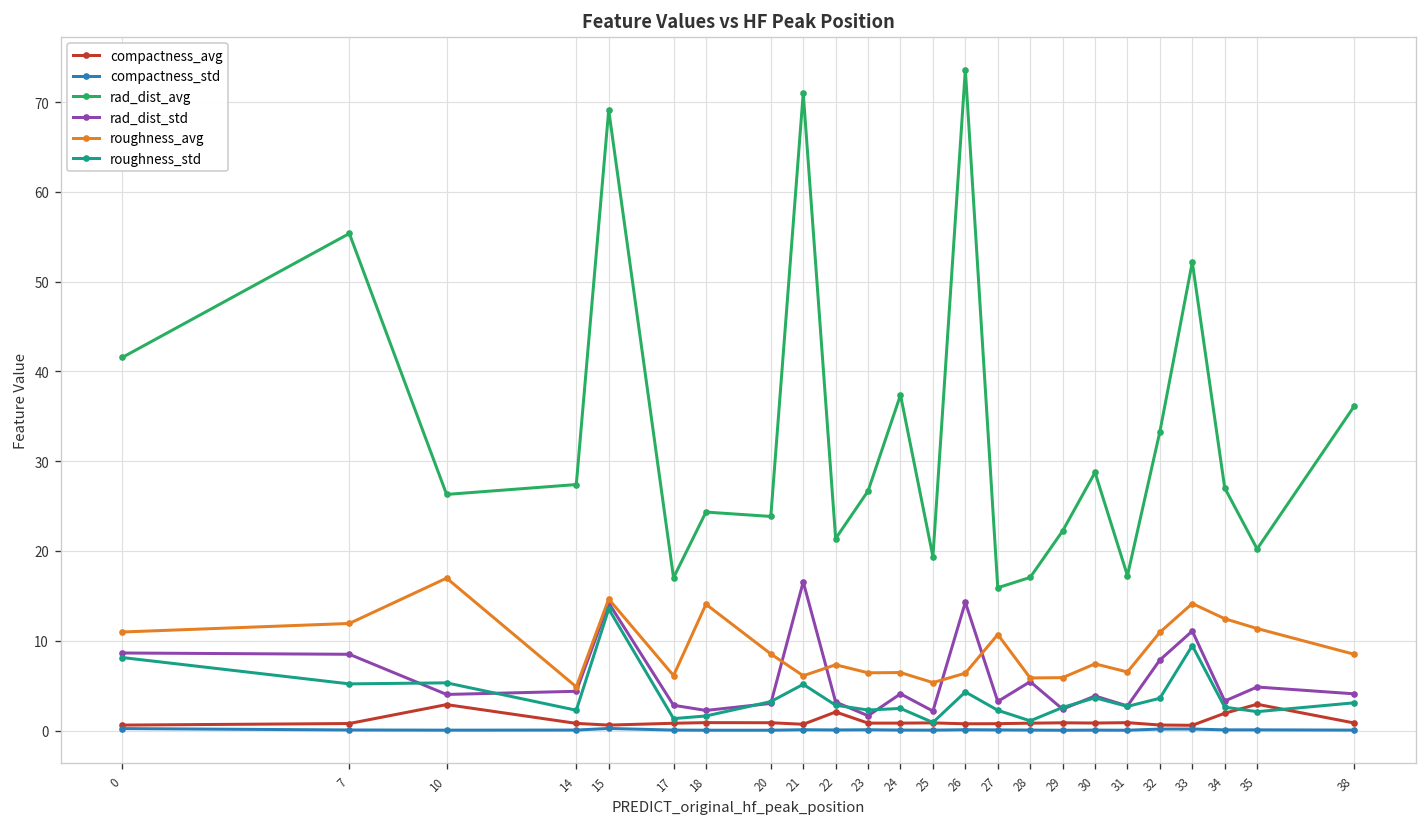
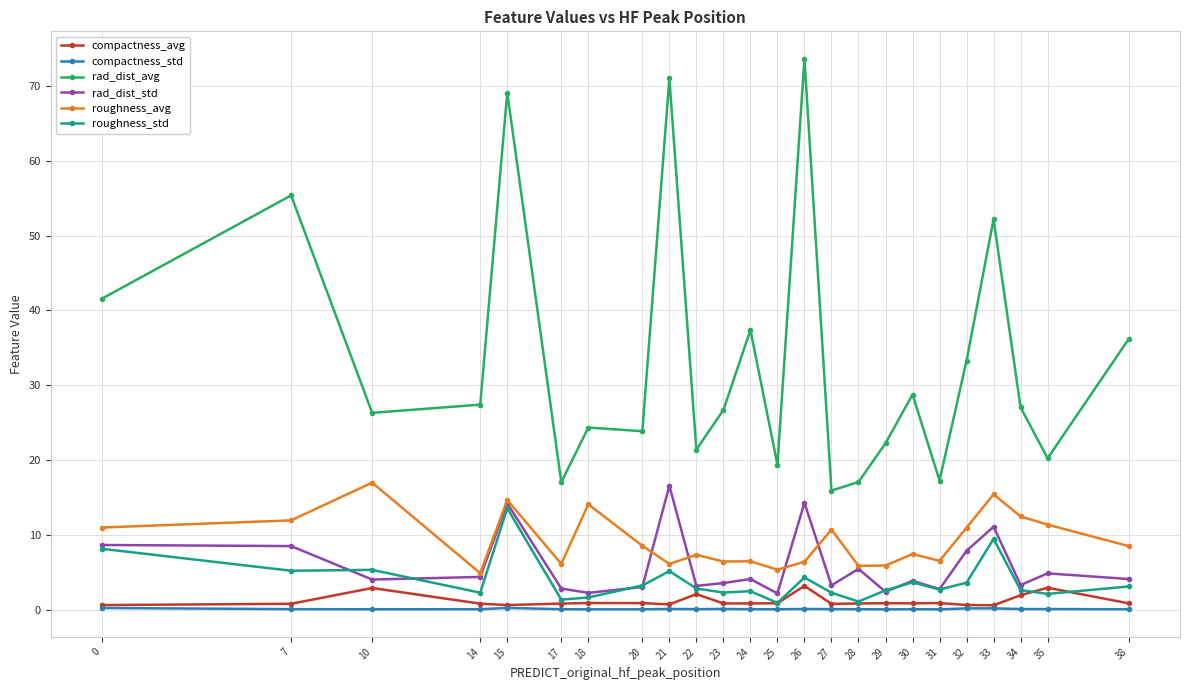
rad_dist_std, 23: 2 -> 4
compactness_avg, 26: 1 -> 3
roughness_avg, 33: 14 -> 15
